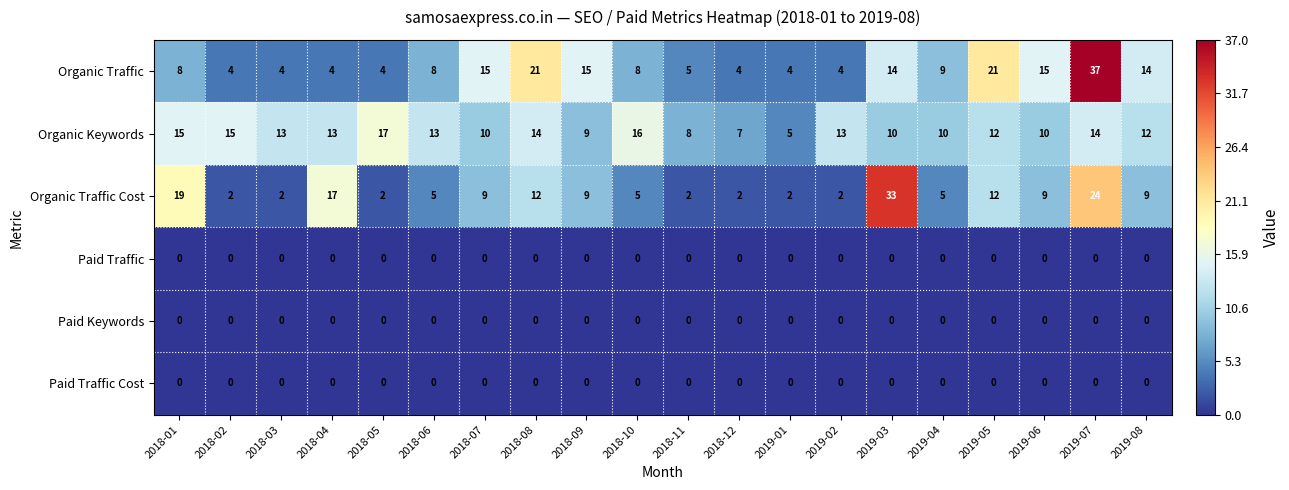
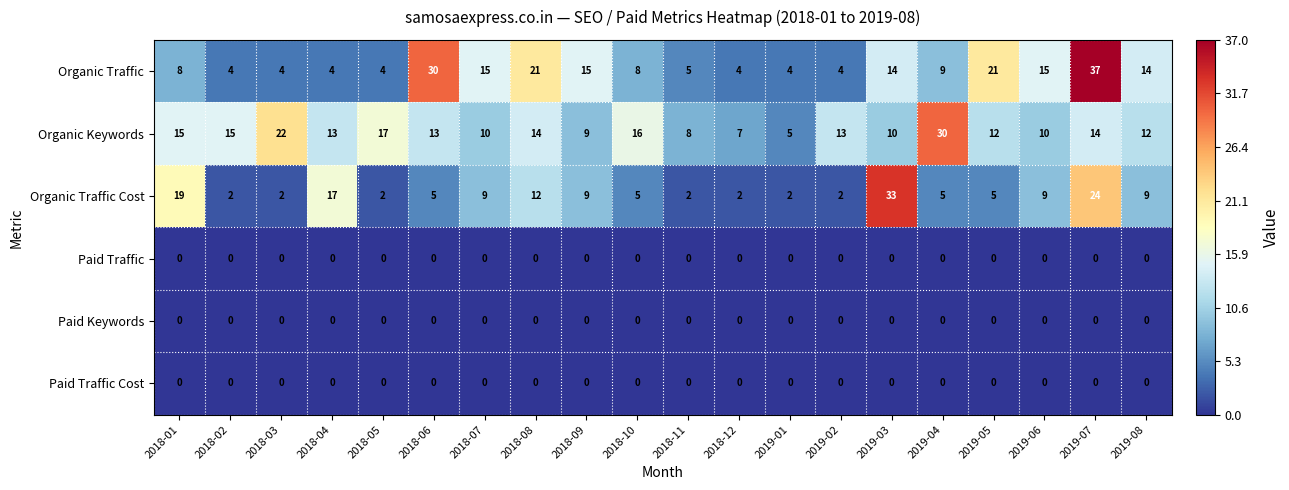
Organic Traffic, 2018-06: 8 -> 30
Organic Keywords, 2018-03: 13 -> 22
Organic Keywords, 2019-04: 10 -> 30
Organic Traffic Cost, 2019-05: 12 -> 5
